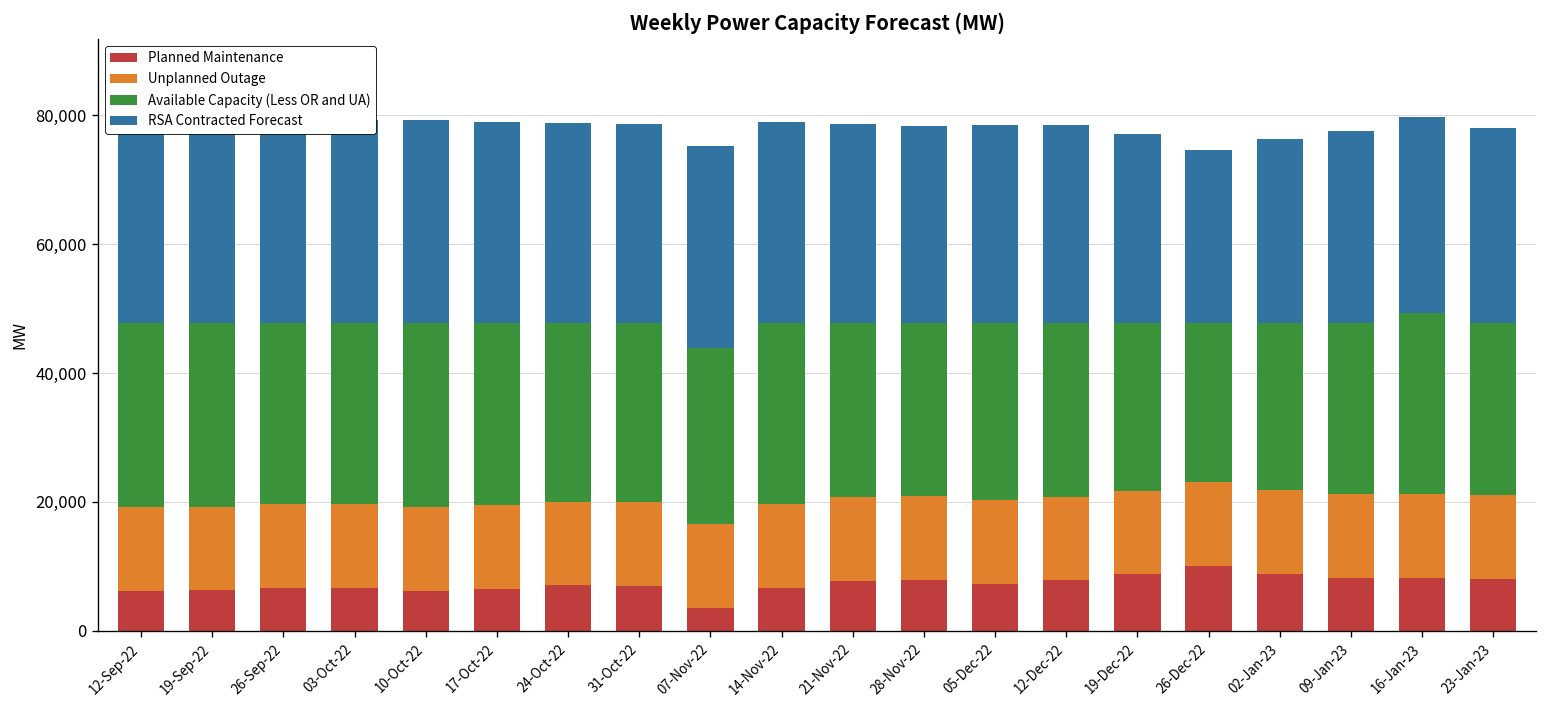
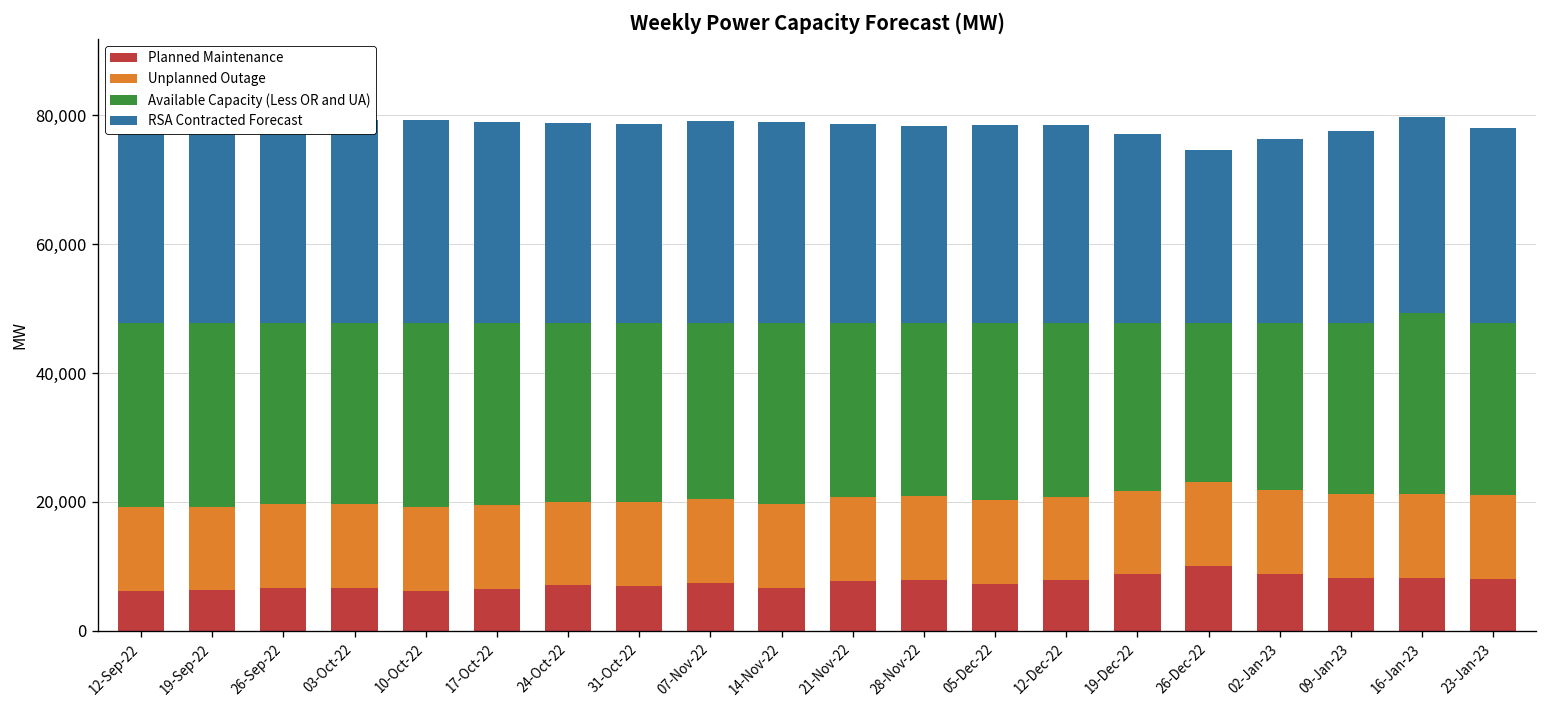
Planned Maintenance, 07-Nov-22: 4,000 -> 7,000
